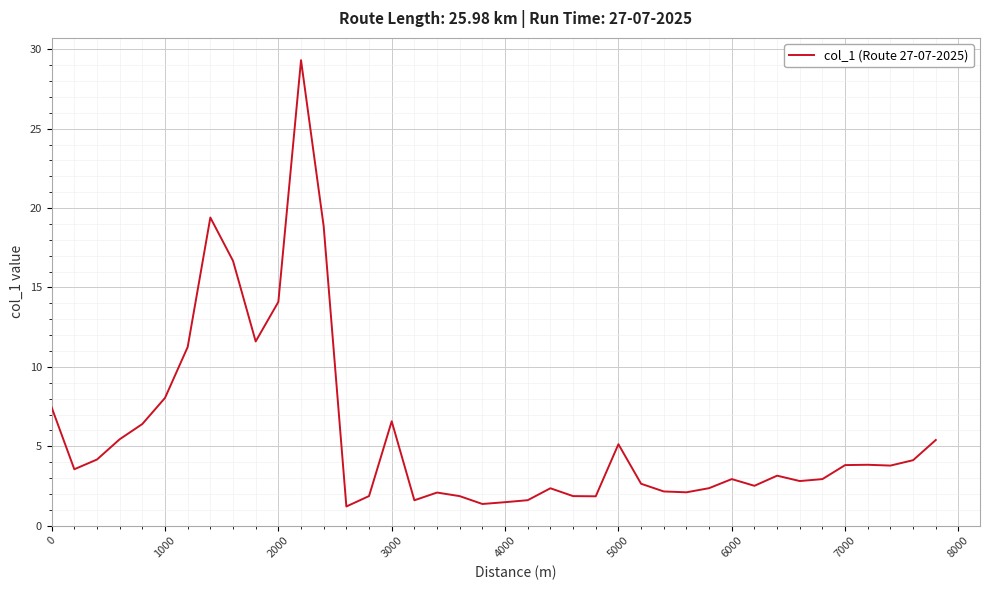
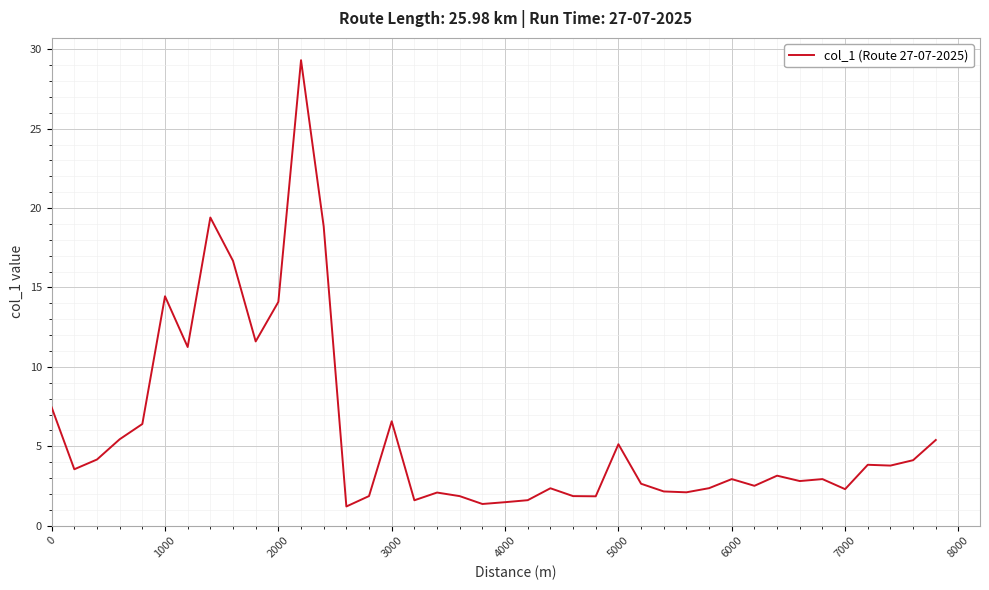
1000: 8.0 -> 14.4
7000: 3.8 -> 2.3
